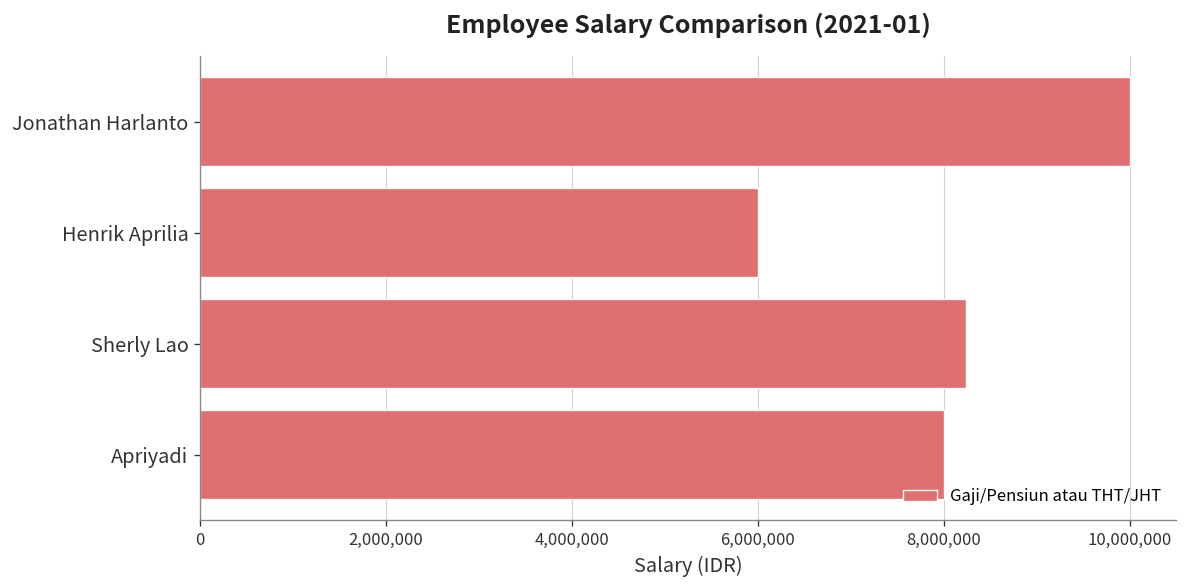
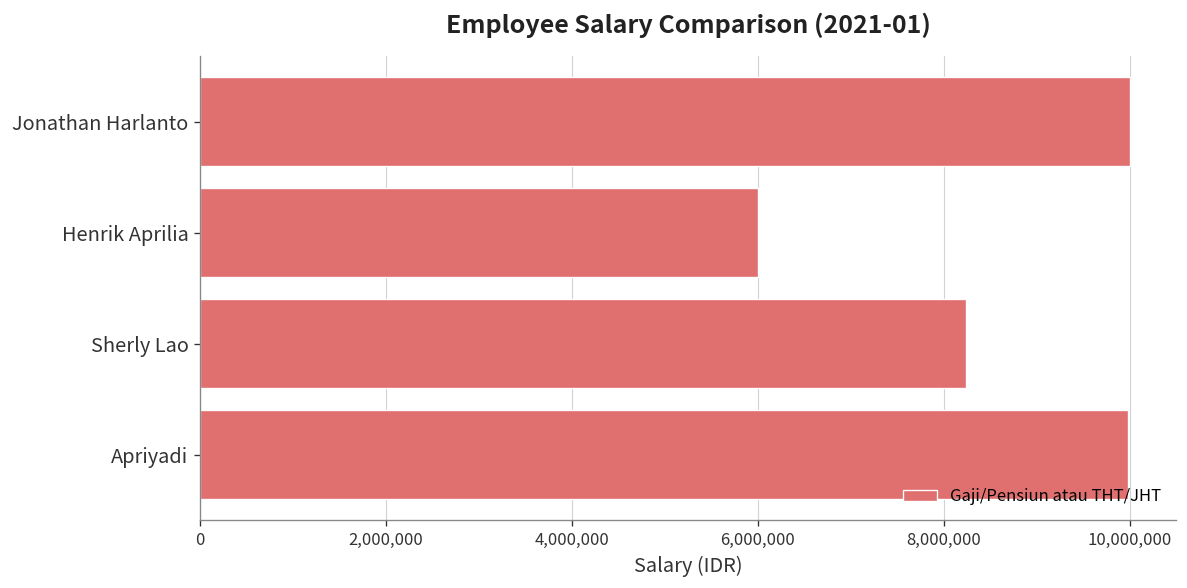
Apriyadi: 8,000,000 -> 10,000,000
